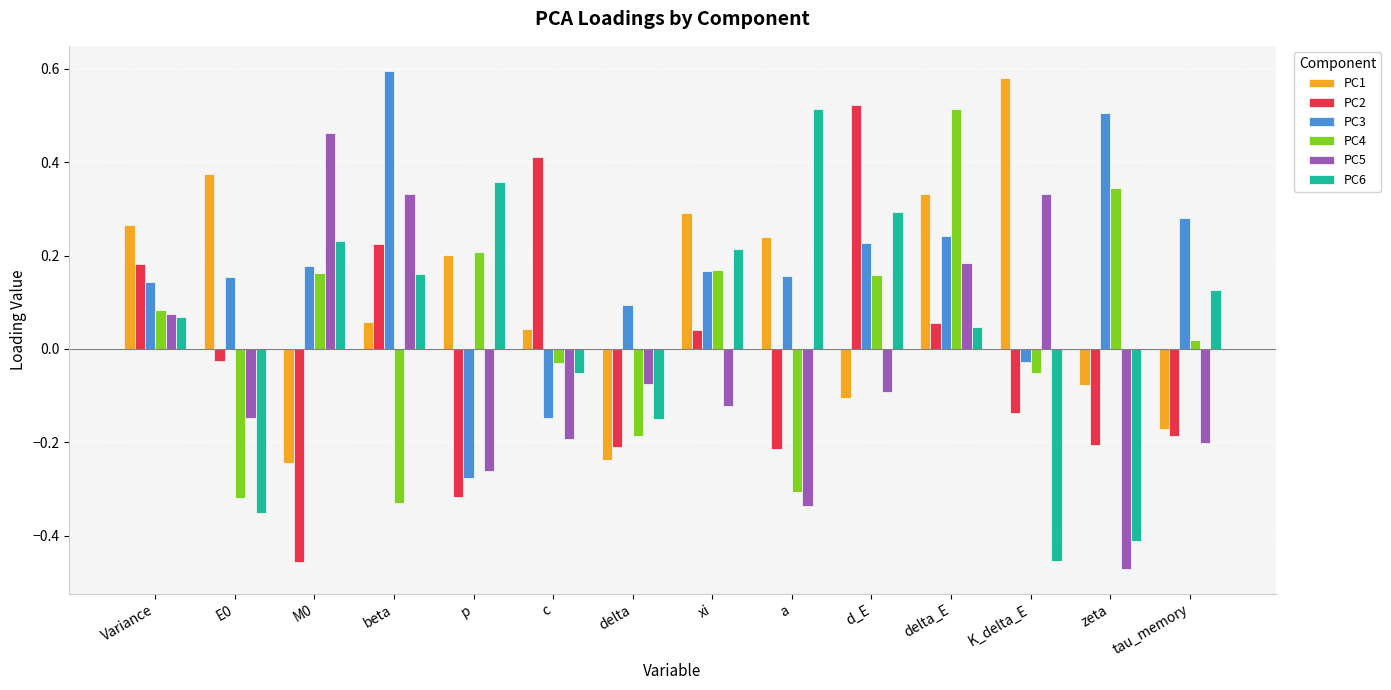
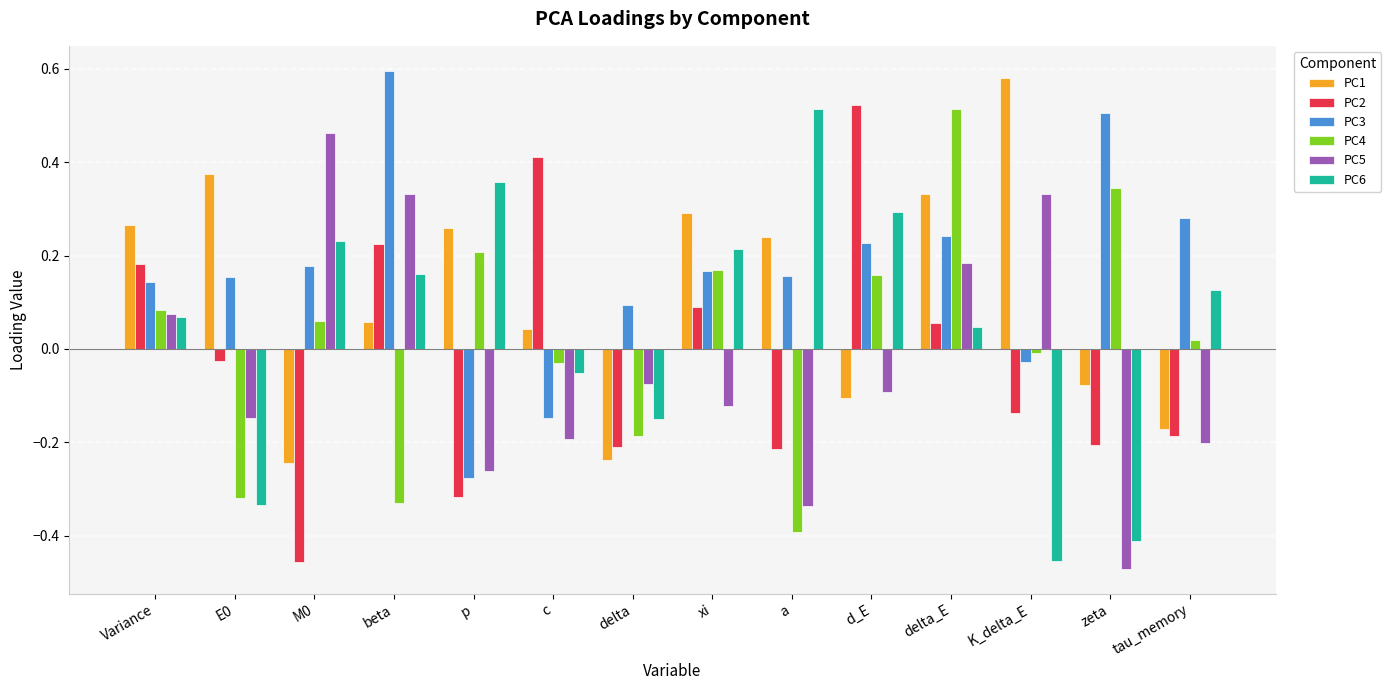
PC6, E0: -0.35 -> -0.33
PC4, M0: 0.16 -> 0.06
PC1, p: 0.20 -> 0.26
PC2, xi: 0.04 -> 0.09
PC4, a: -0.31 -> -0.39
PC4, K_delta_E: -0.05 -> -0.01
